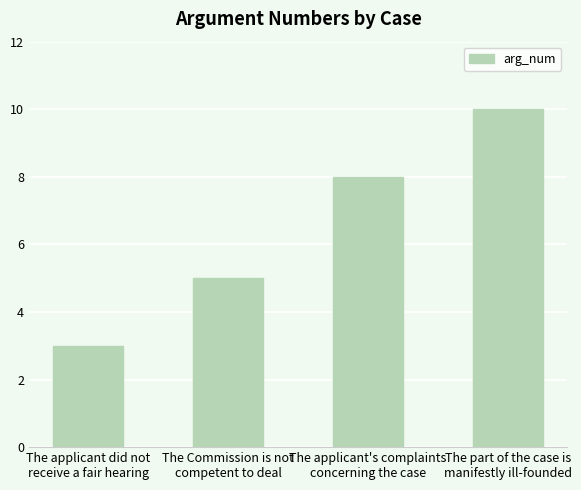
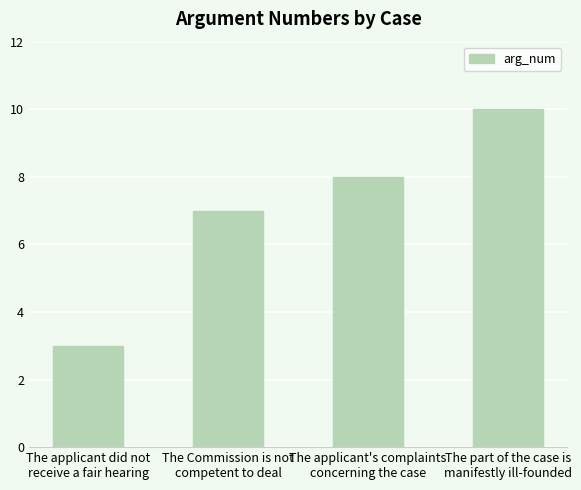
The Commission is not competent to deal: 5 -> 7
